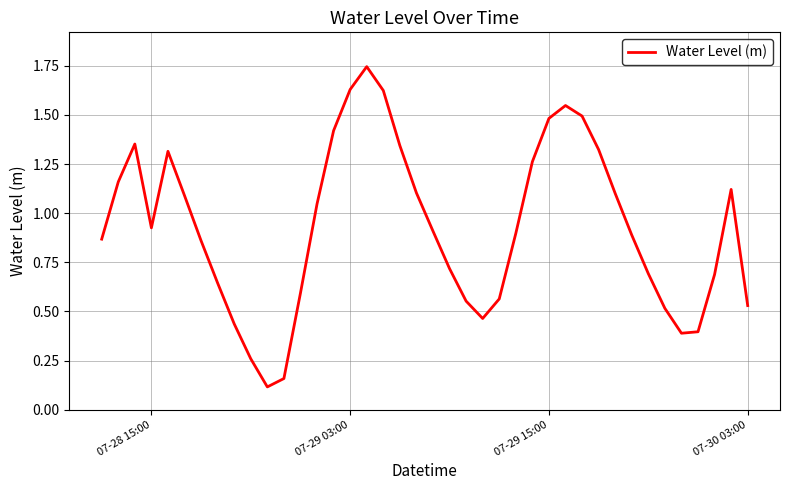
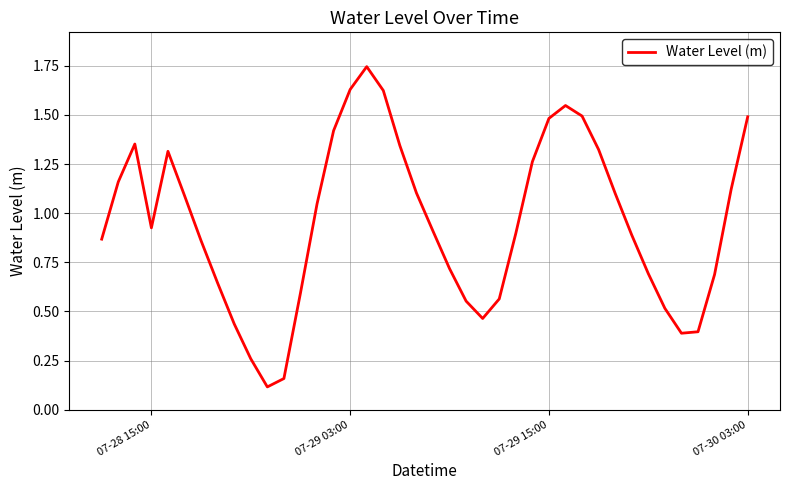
07-30 03:00: 0.53 -> 1.49
